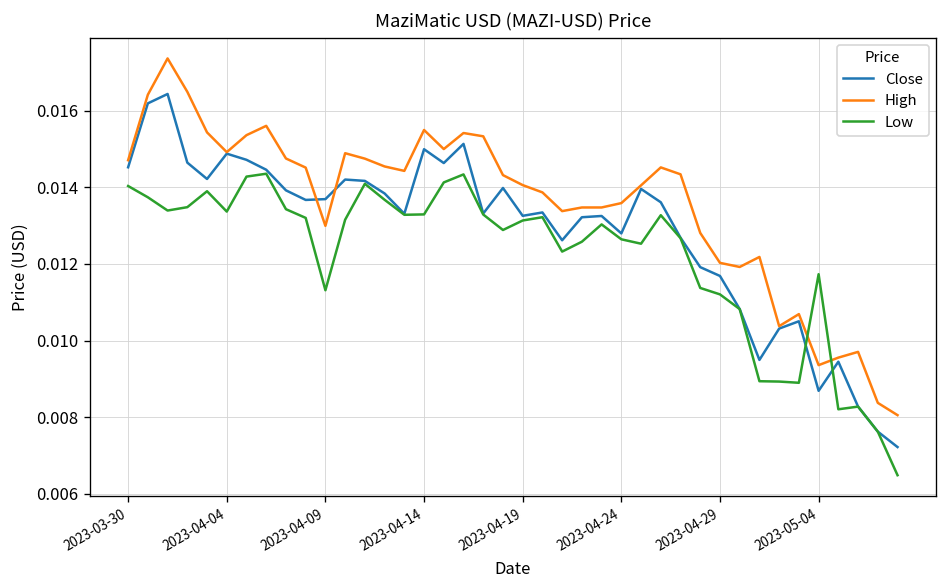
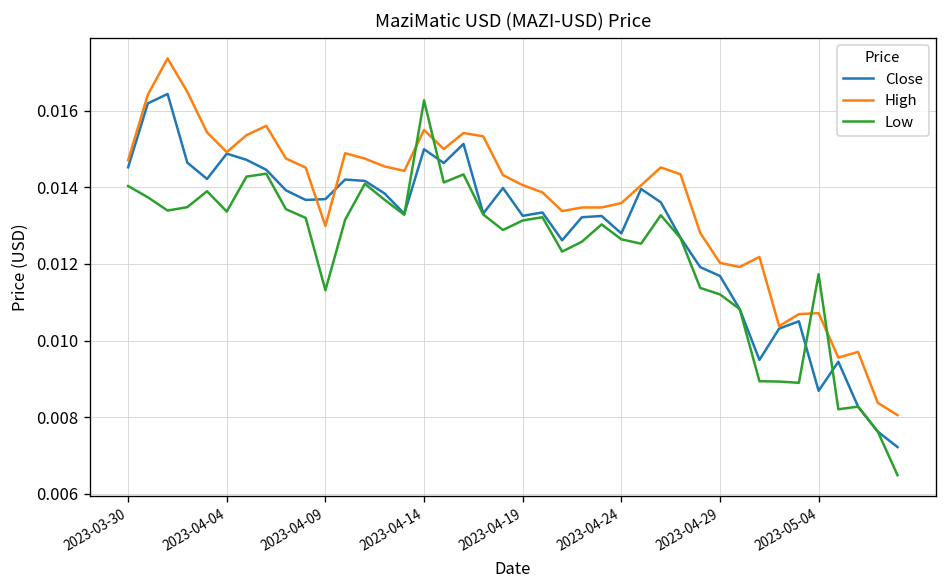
Low, 2023-04-14: 0.0133 -> 0.0163
High, 2023-05-04: 0.0094 -> 0.0107
